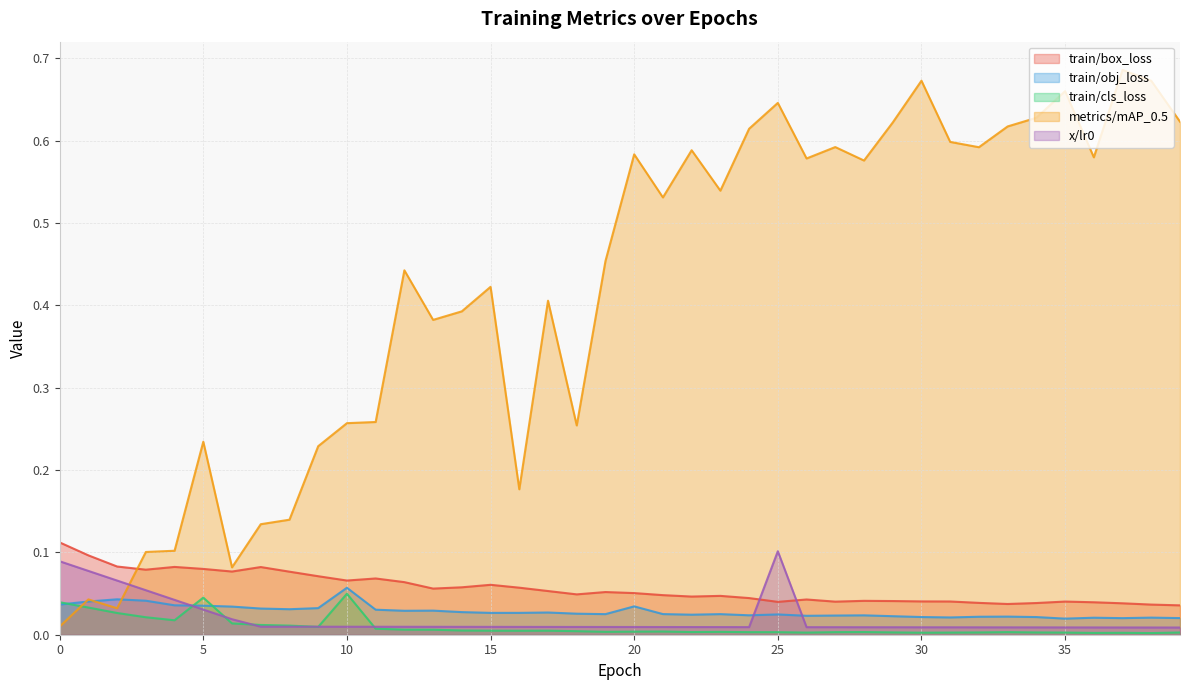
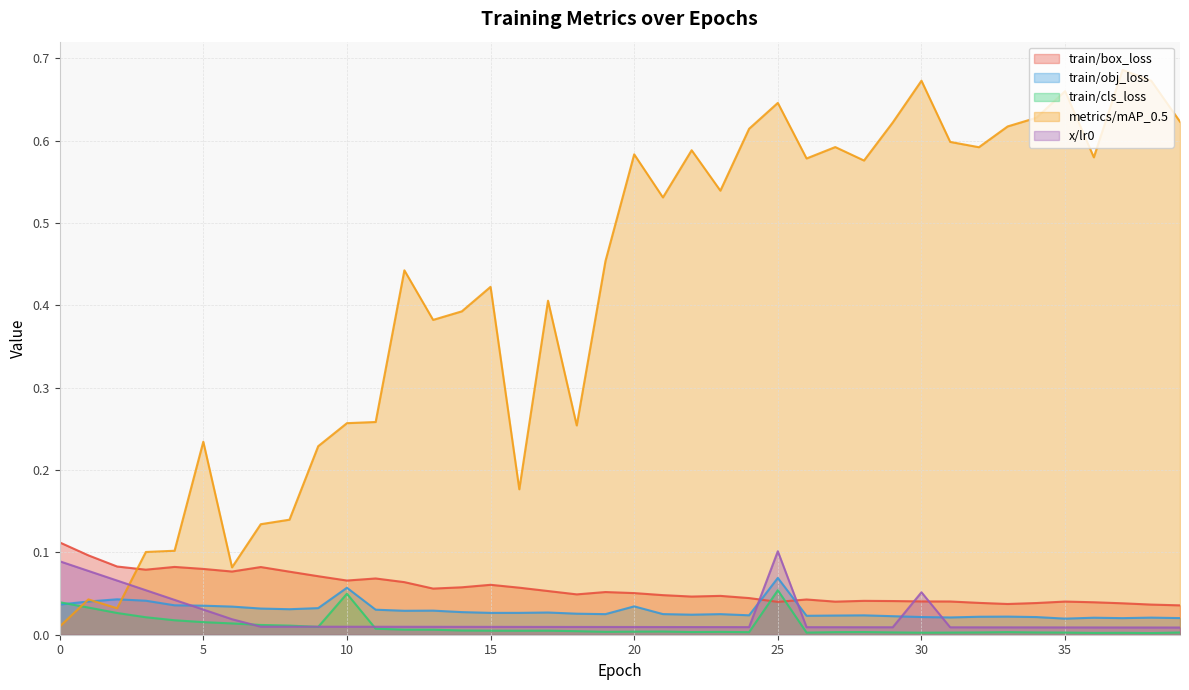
train/cls_loss, 5: 0.05 -> 0.02
train/obj_loss, 25: 0.02 -> 0.07
train/cls_loss, 25: 0.00 -> 0.05
x/lr0, 30: 0.01 -> 0.05
